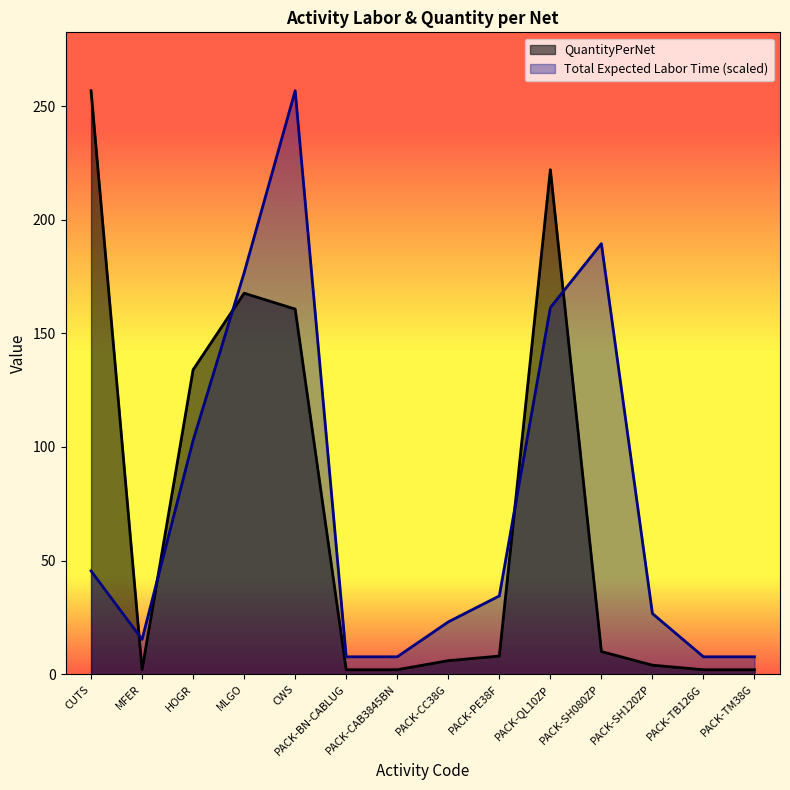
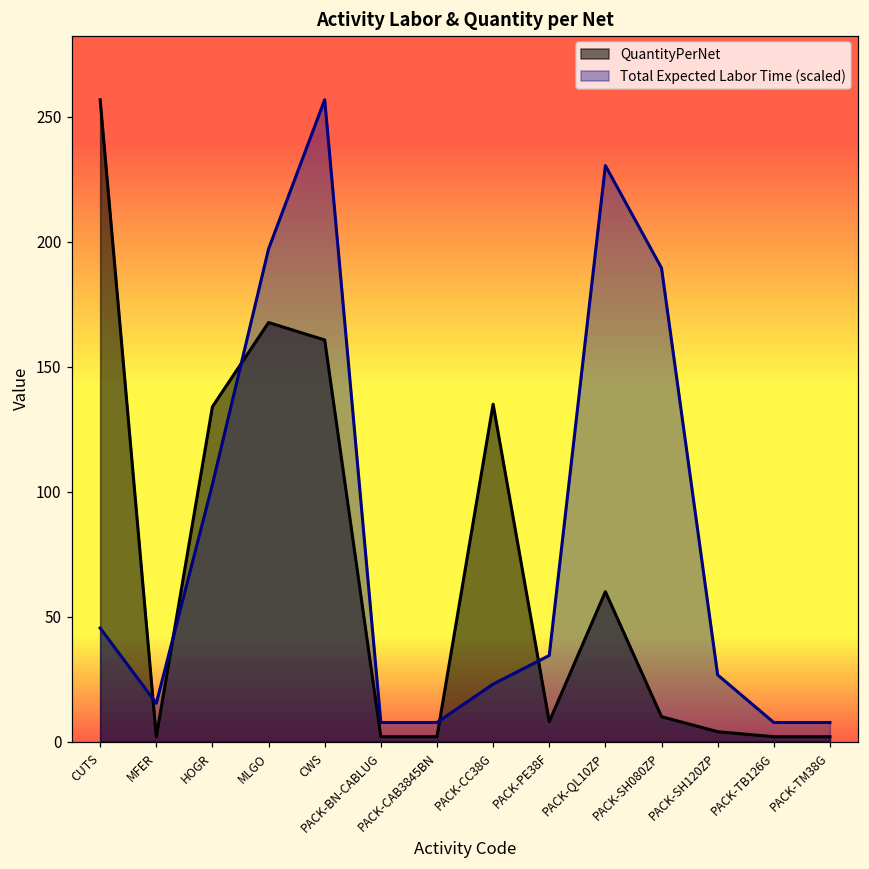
Total Expected Labor Time (scaled), MLGO: 177 -> 197
QuantityPerNet, PACK-CC38G: 6 -> 135
QuantityPerNet, PACK-QL10ZP: 222 -> 60
Total Expected Labor Time (scaled), PACK-QL10ZP: 161 -> 230
